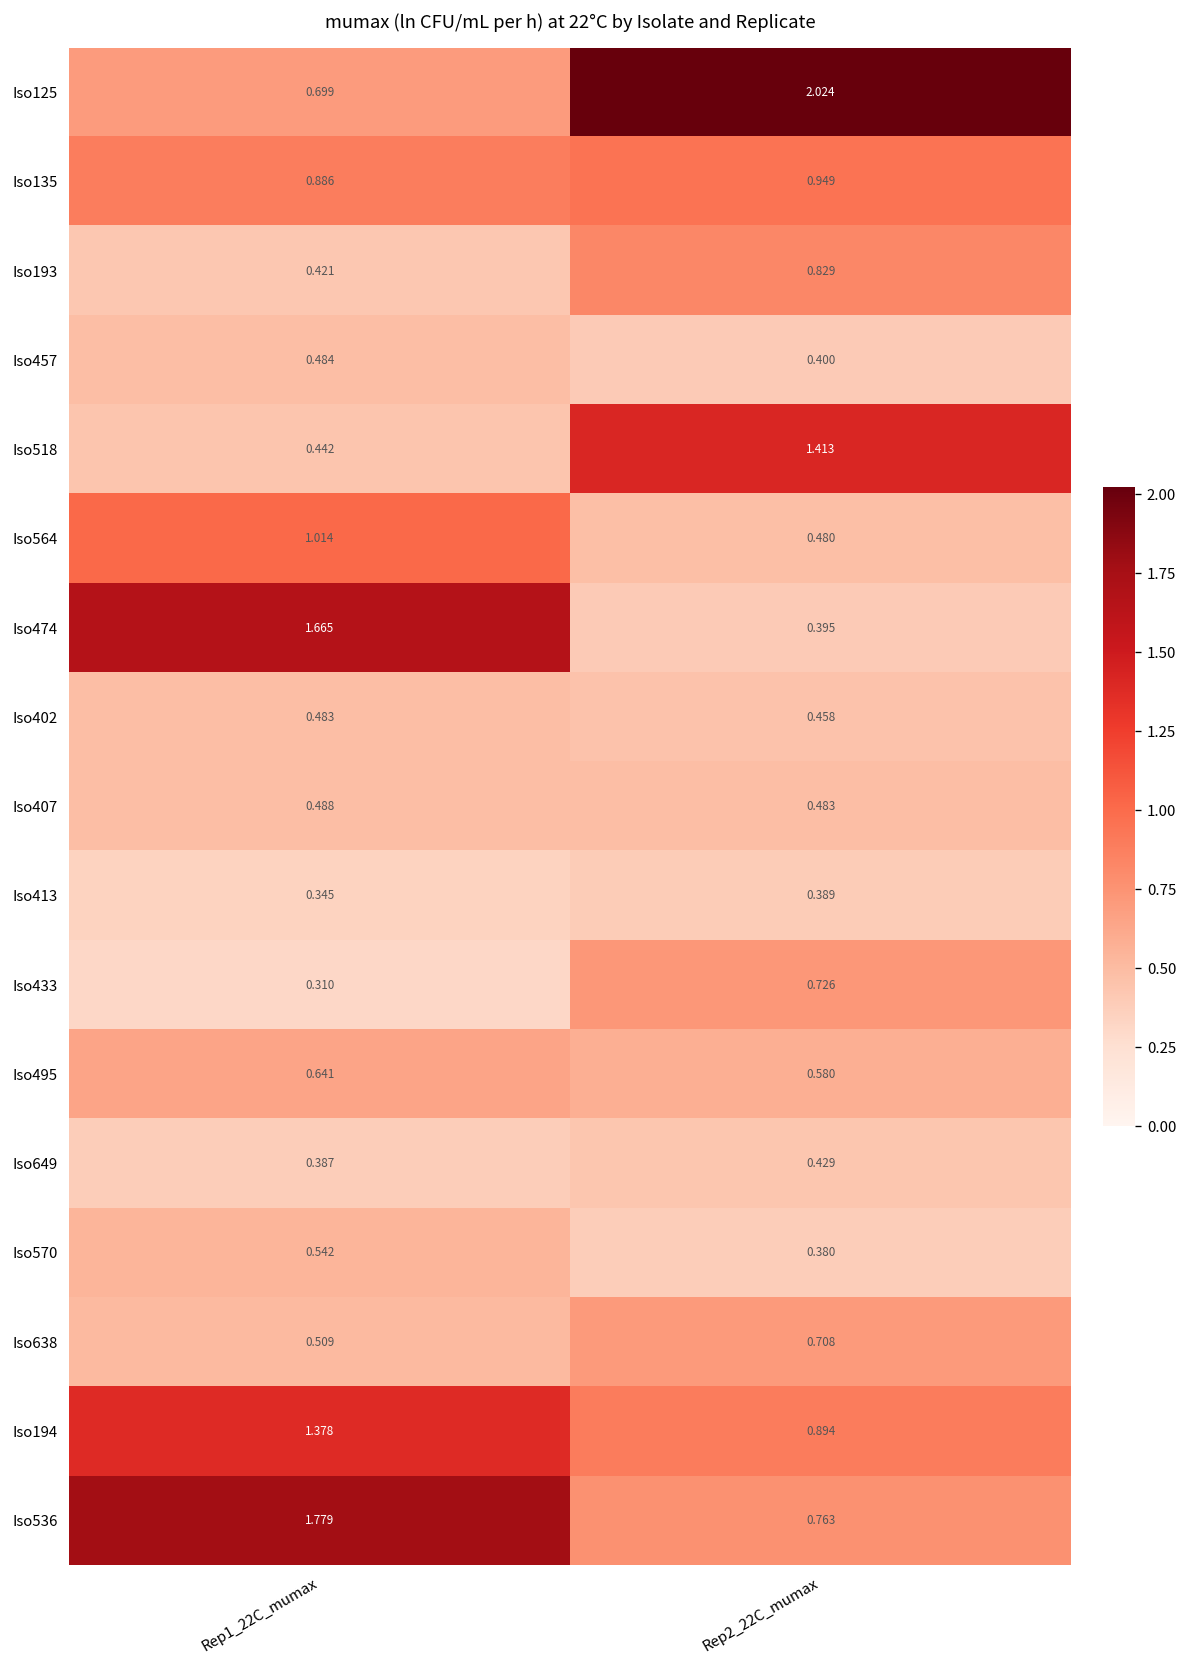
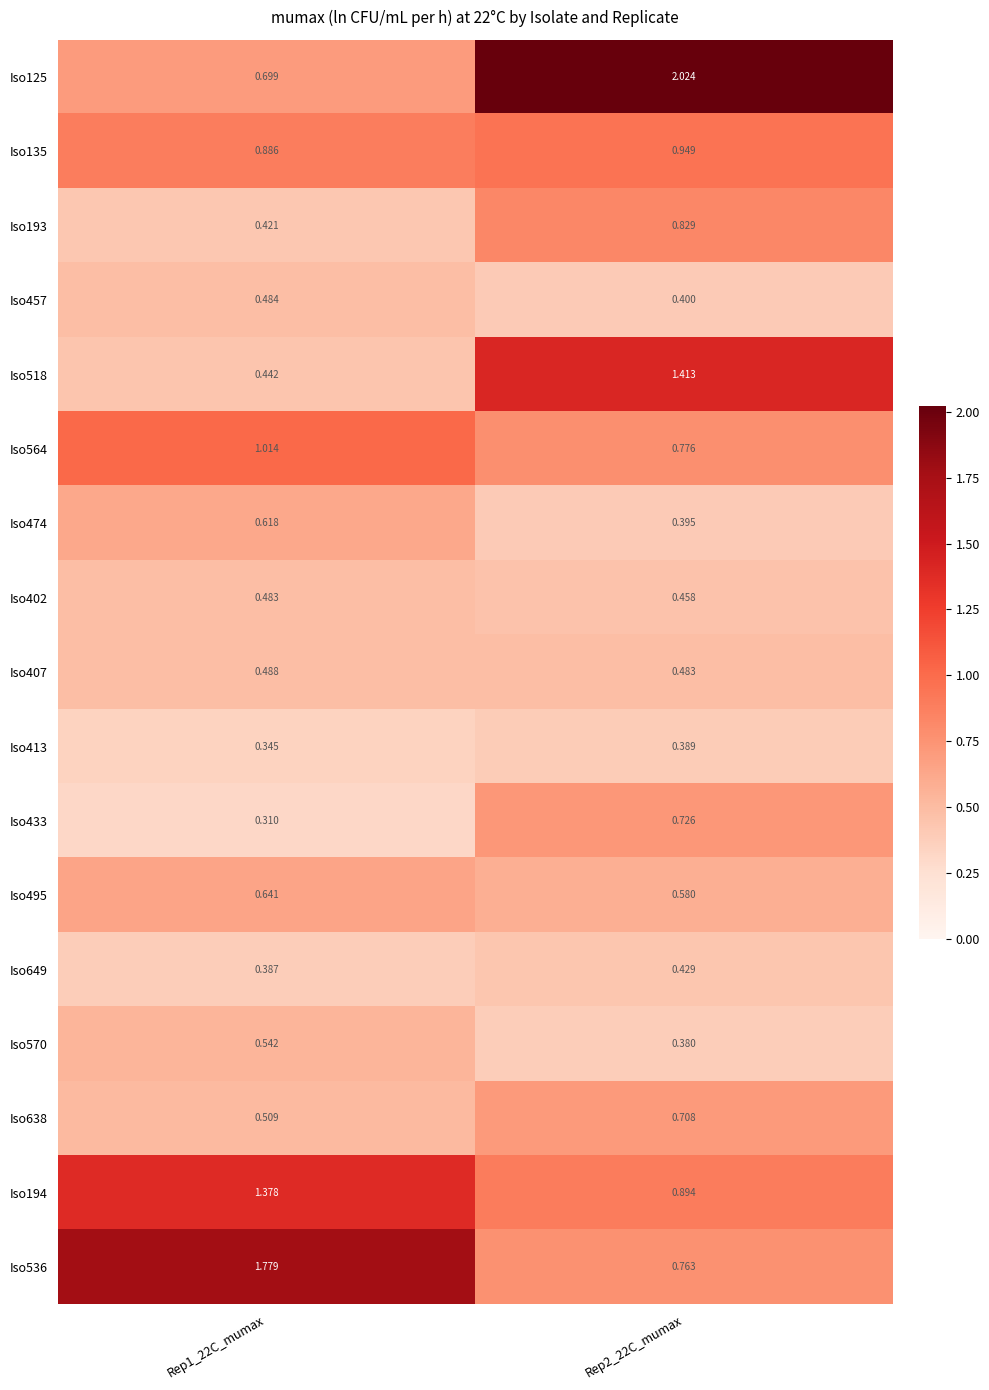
Iso564, Rep2_22C_mumax: 0.480 -> 0.776
Iso474, Rep1_22C_mumax: 1.665 -> 0.618
